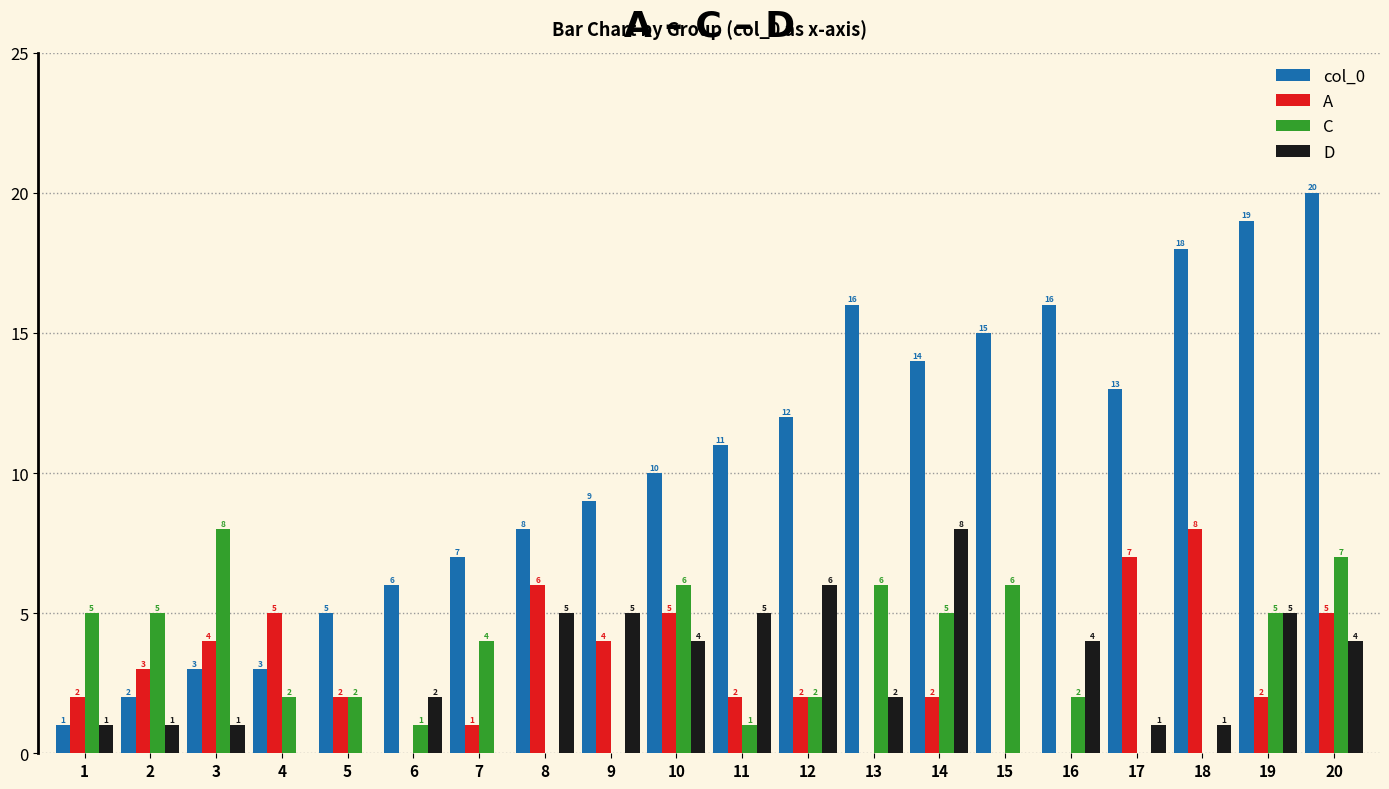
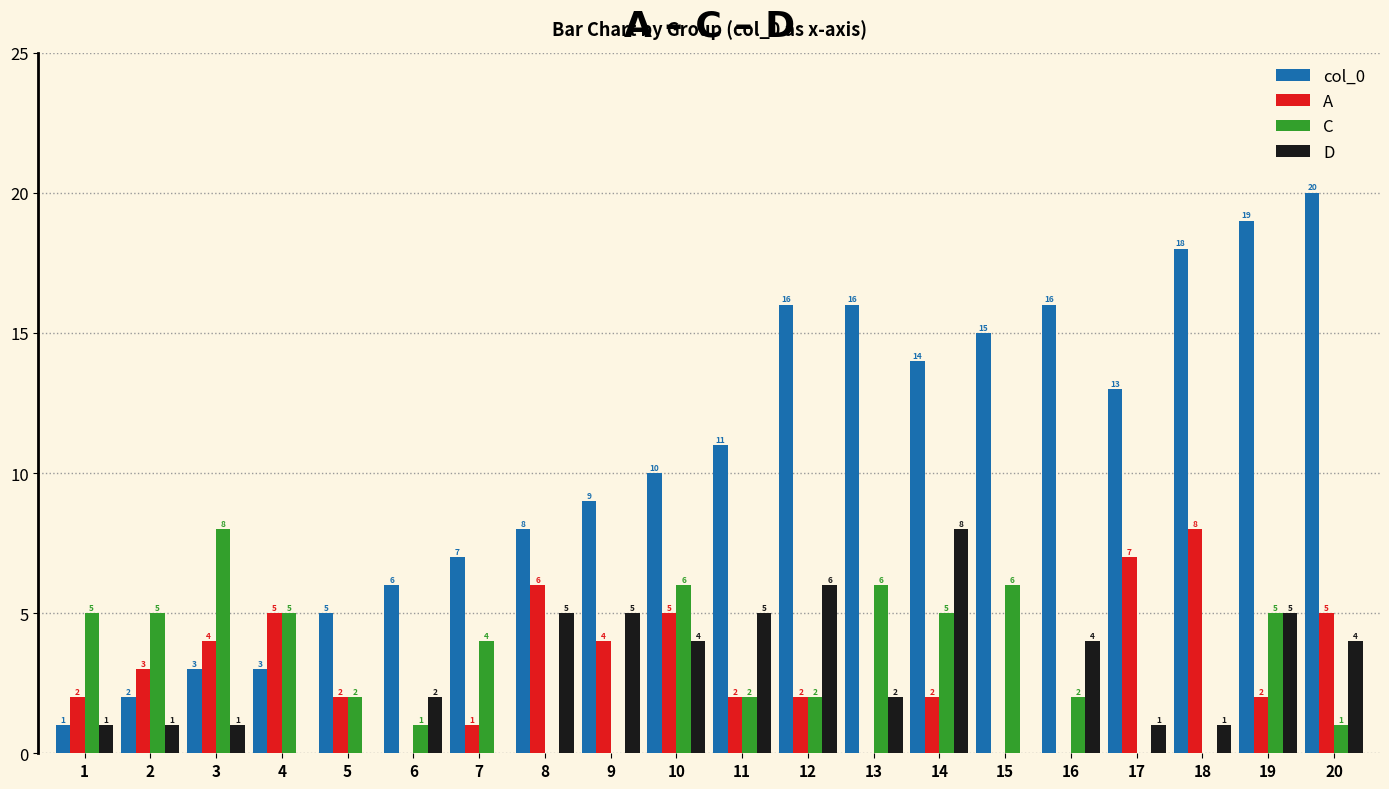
C, 4: 2 -> 5
C, 11: 1 -> 2
col_0, 12: 12 -> 16
C, 20: 7 -> 1
